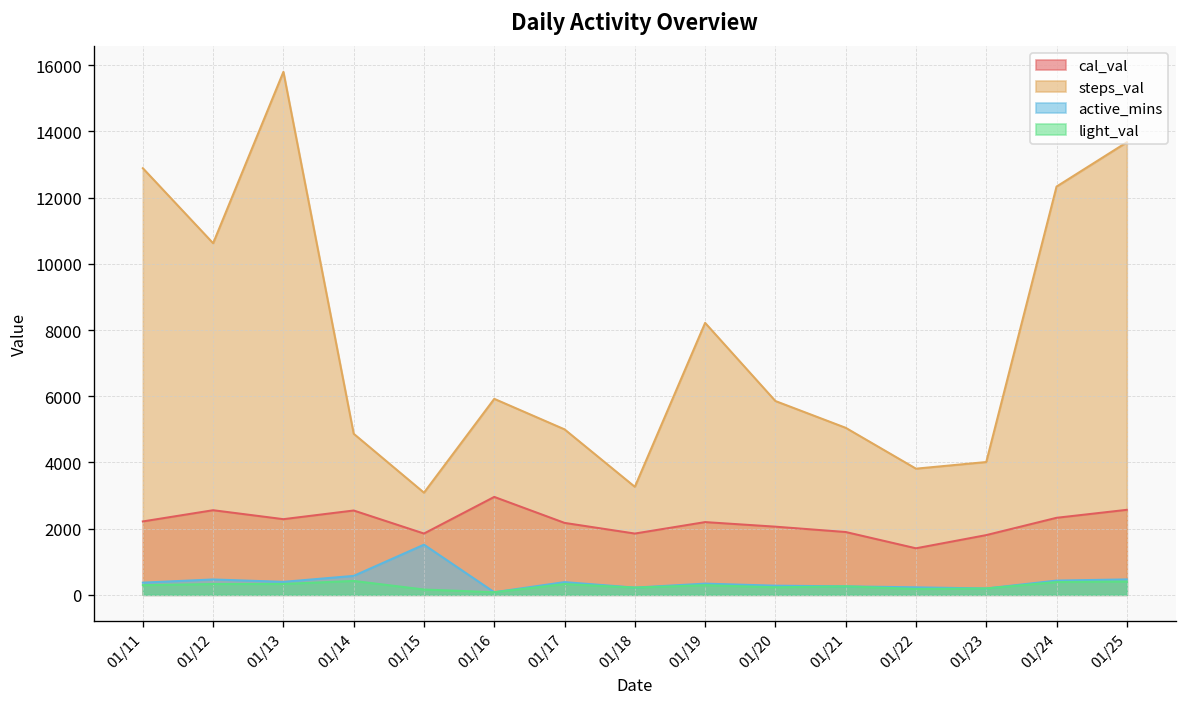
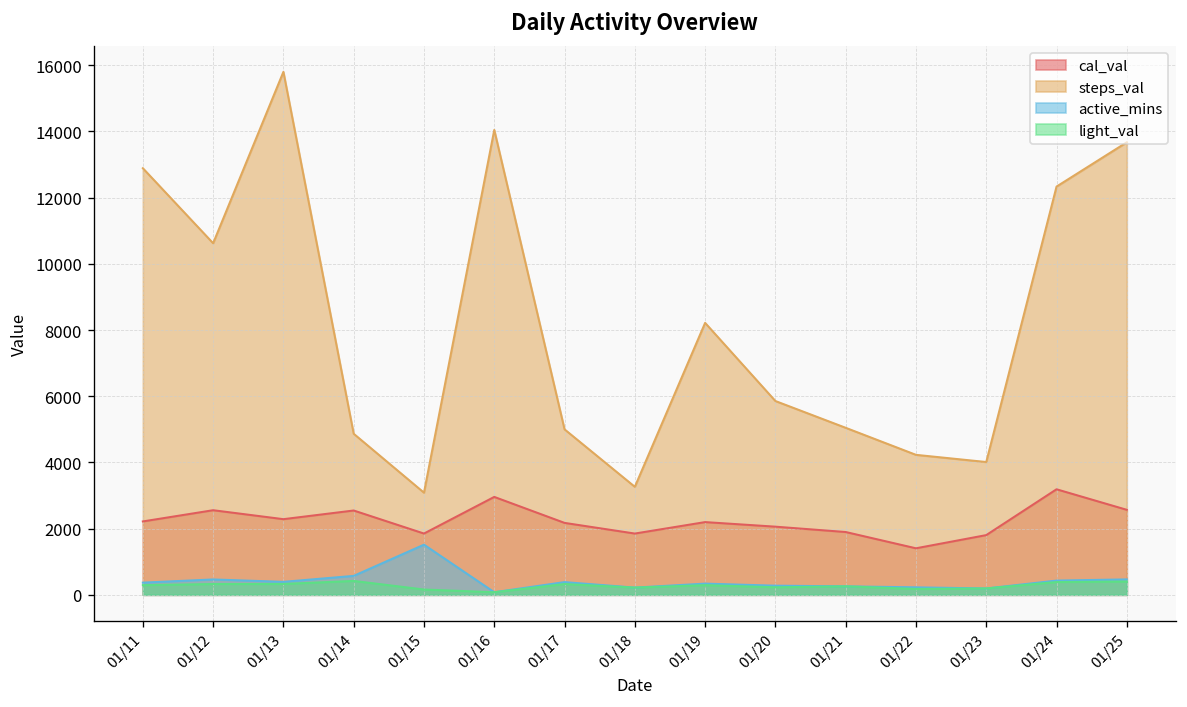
steps_val, 01/16: 5900 -> 14000
steps_val, 01/22: 3800 -> 4200
cal_val, 01/24: 2300 -> 3200
